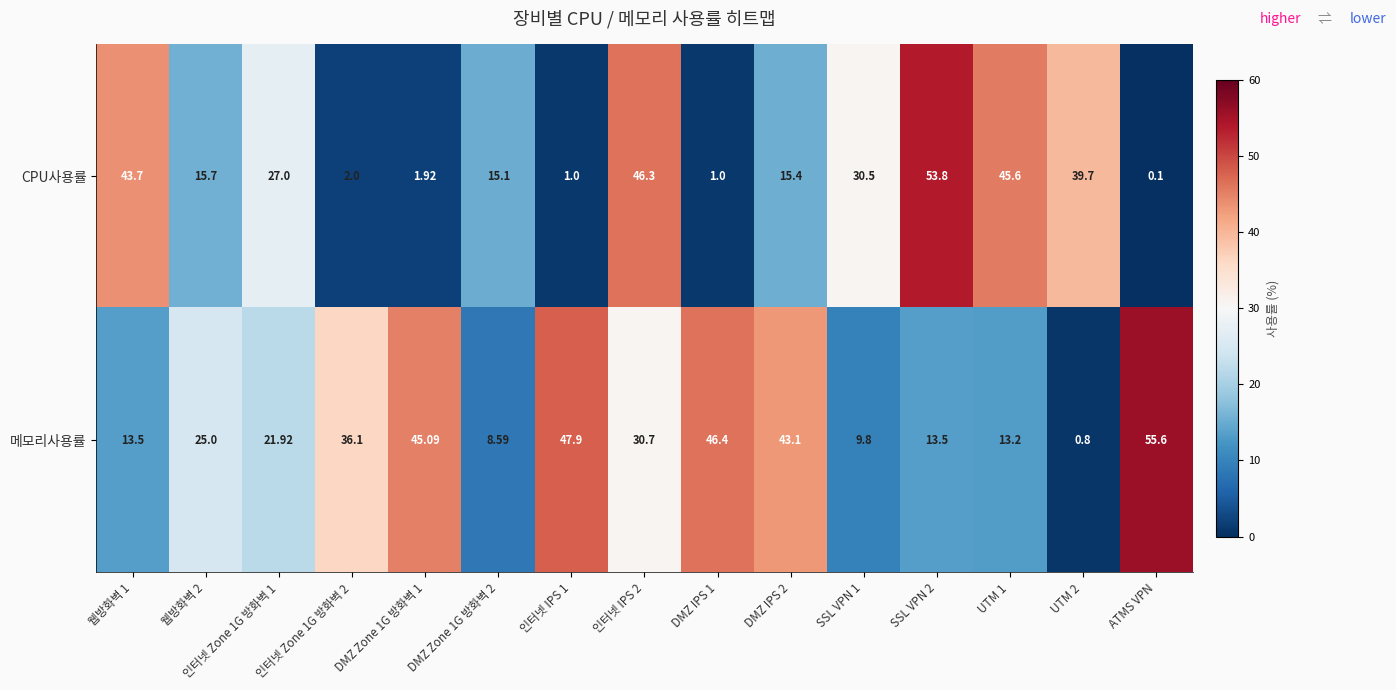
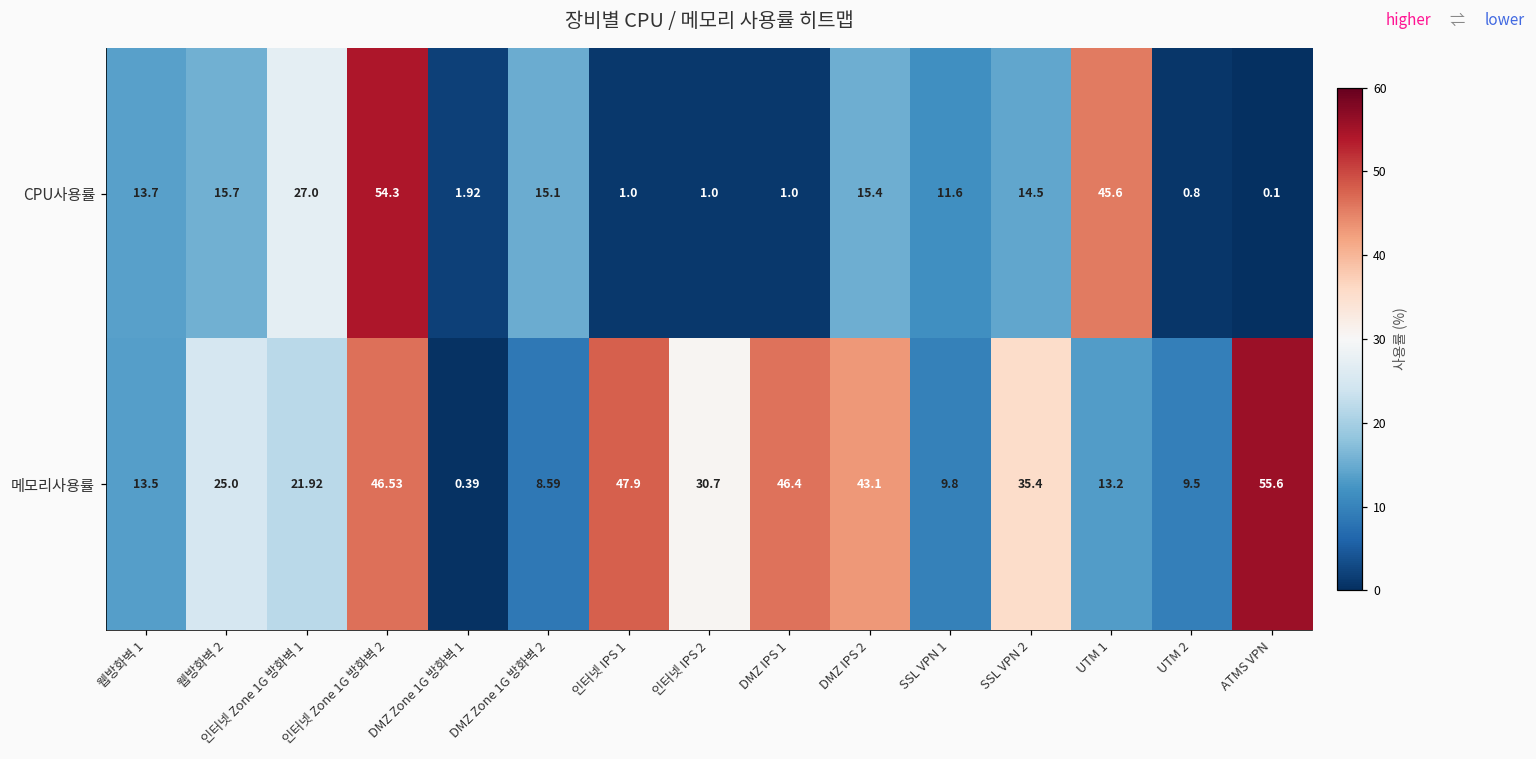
CPU사용률, 웹방화벽 1: 43.7 -> 13.7
CPU사용률, 인터넷 Zone 1G 방화벽 2: 2.0 -> 54.3
CPU사용률, 인터넷 IPS 2: 46.3 -> 1.0
CPU사용률, SSL VPN 1: 30.5 -> 11.6
CPU사용률, SSL VPN 2: 53.8 -> 14.5
CPU사용률, UTM 2: 39.7 -> 0.8
메모리사용률, 인터넷 Zone 1G 방화벽 2: 36.1 -> 46.53
메모리사용률, DMZ Zone 1G 방화벽 1: 45.09 -> 0.39
메모리사용률, SSL VPN 2: 13.5 -> 35.4
메모리사용률, UTM 2: 0.8 -> 9.5
